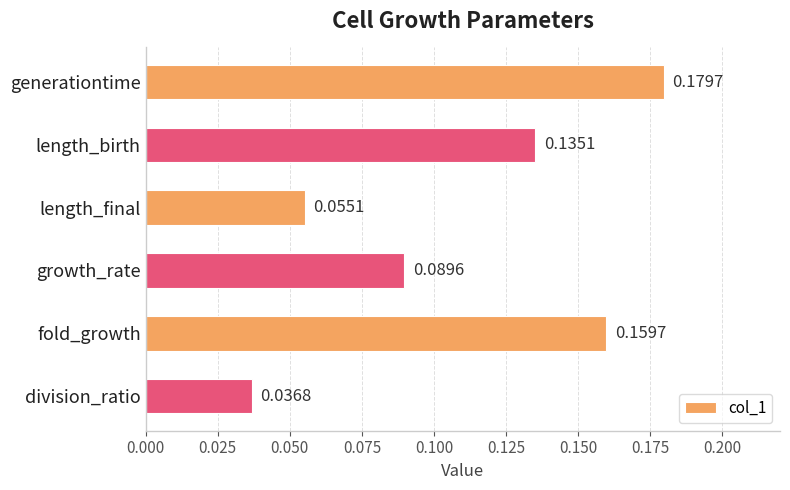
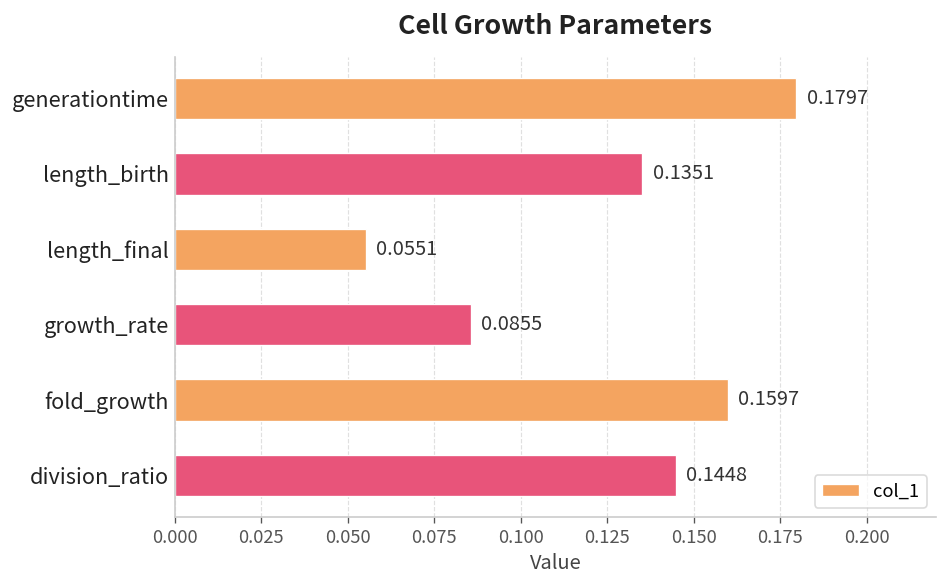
growth_rate: 0.0896 -> 0.0855
division_ratio: 0.0368 -> 0.1448
